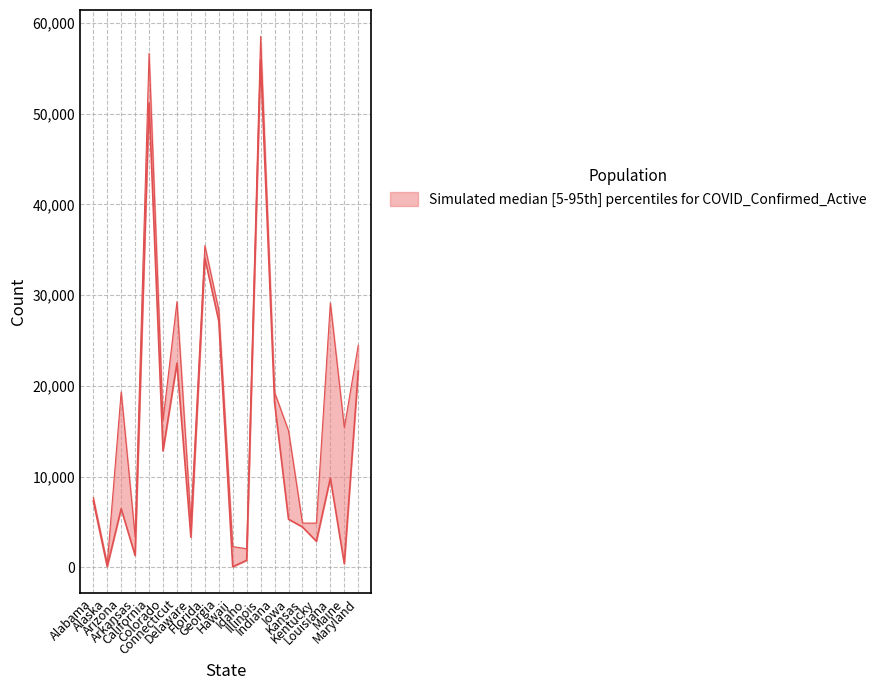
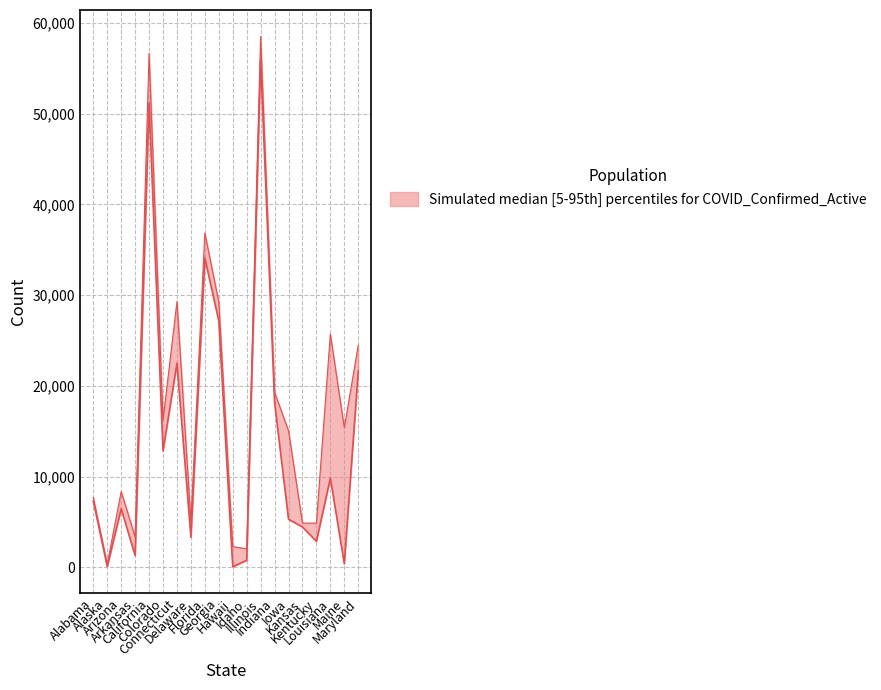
Simulated median [5-95th] percentiles for COVID_Confirmed_Active, Arizona: 19,000 -> 8,000
Simulated median [5-95th] percentiles for COVID_Confirmed_Active, Florida: 35,000 -> 37,000
Simulated median [5-95th] percentiles for COVID_Confirmed_Active, Georgia: 28,000 -> 29,000
Simulated median [5-95th] percentiles for COVID_Confirmed_Active, Louisiana: 29,000 -> 26,000
